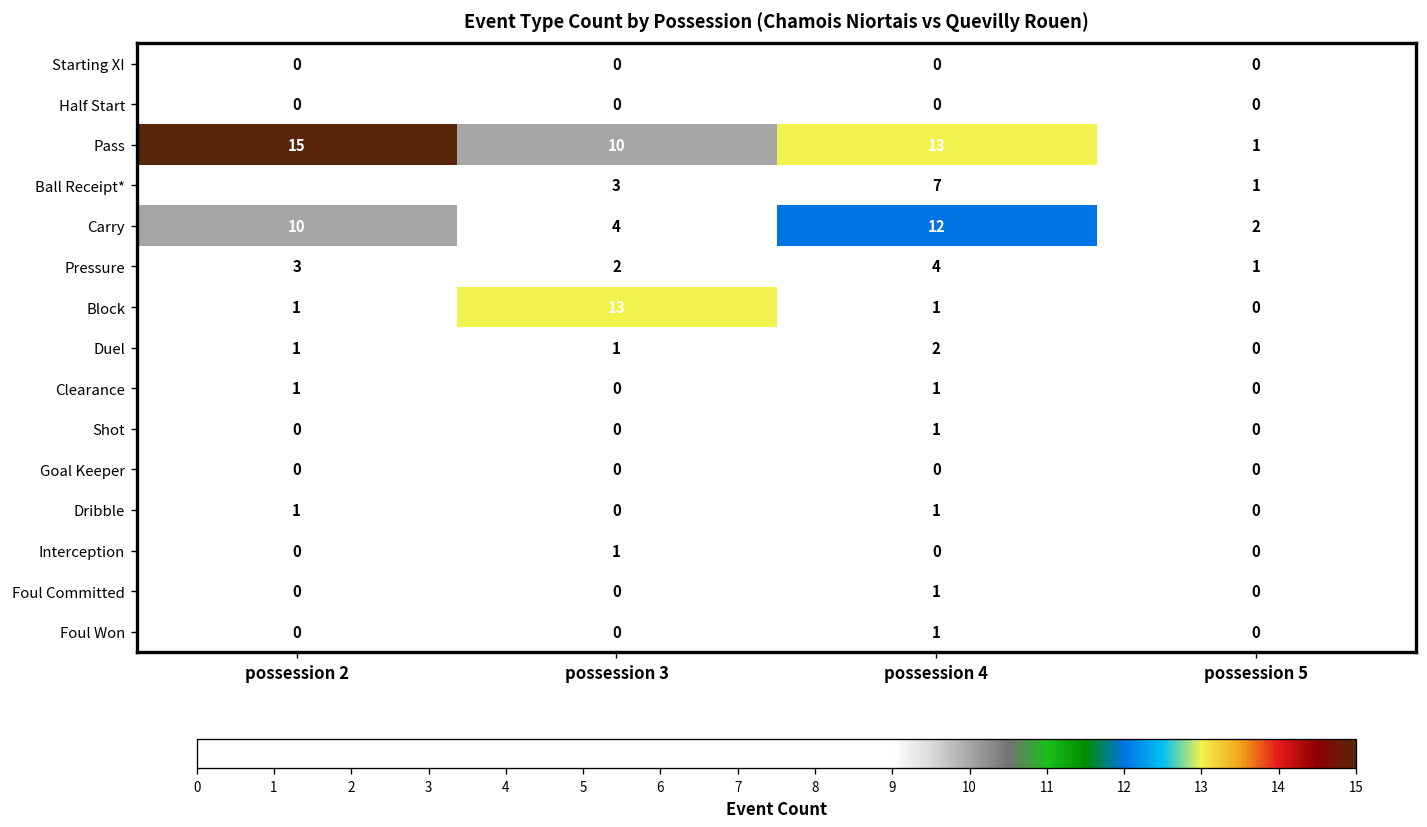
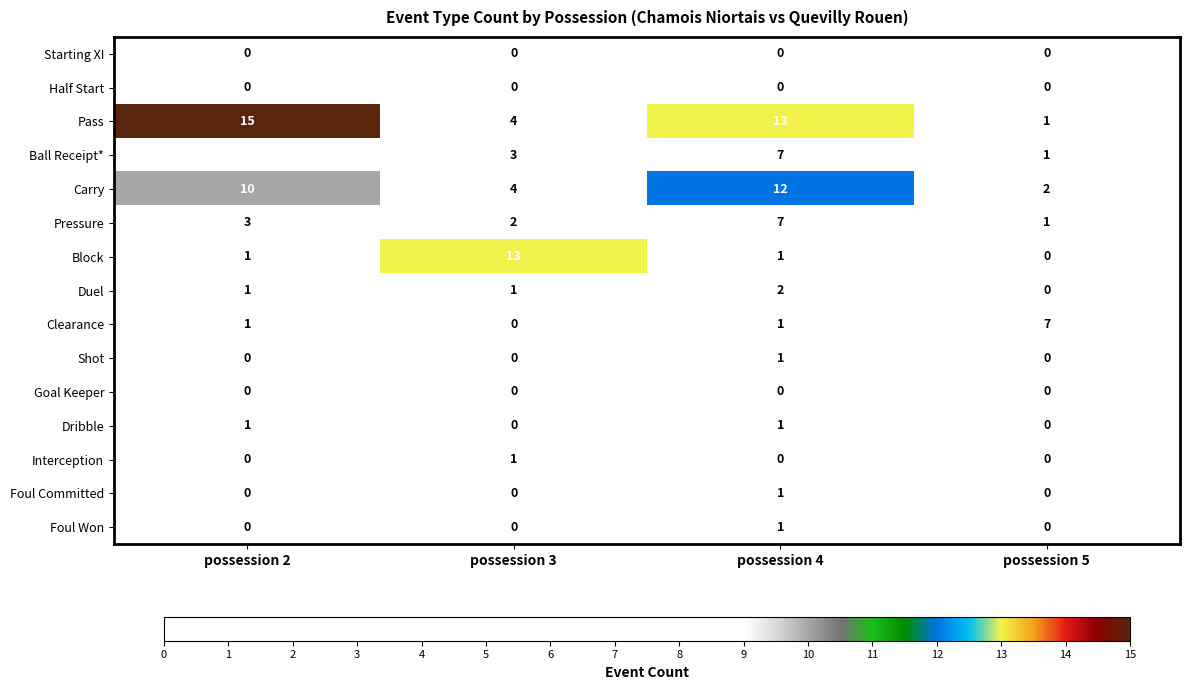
Pass, possession 3: 10 -> 4
Pressure, possession 4: 4 -> 7
Clearance, possession 5: 0 -> 7
